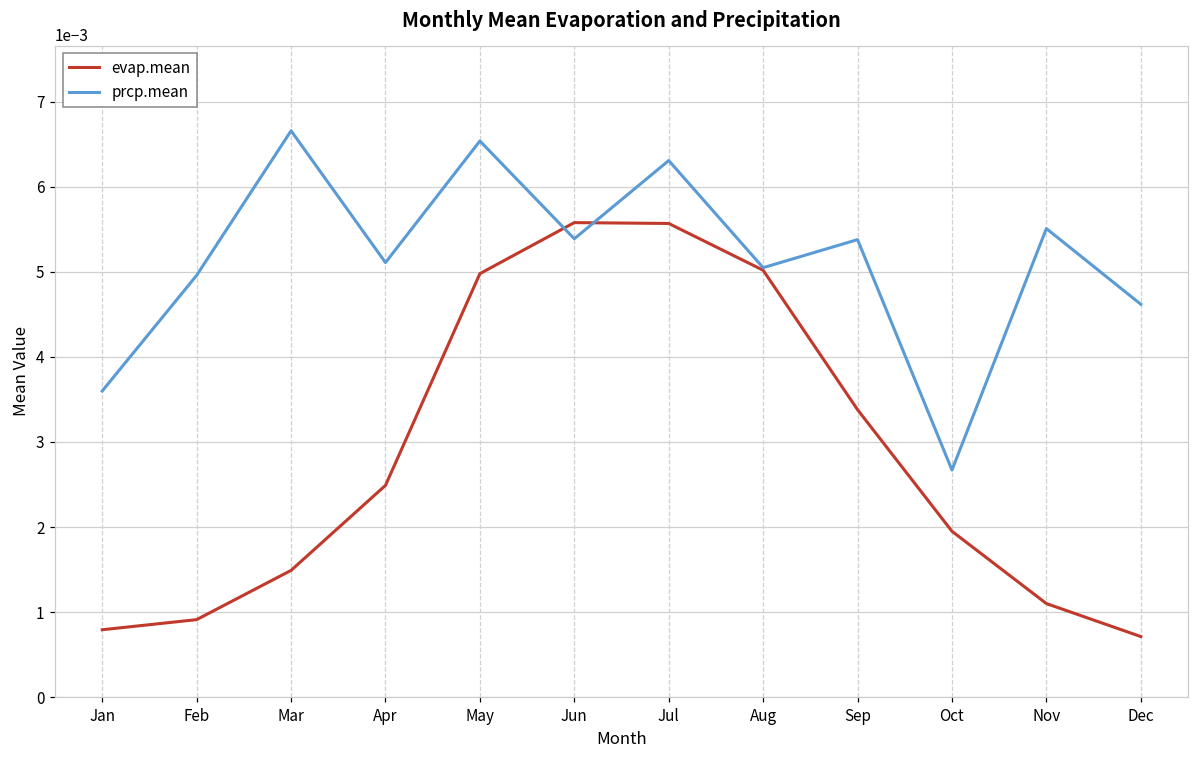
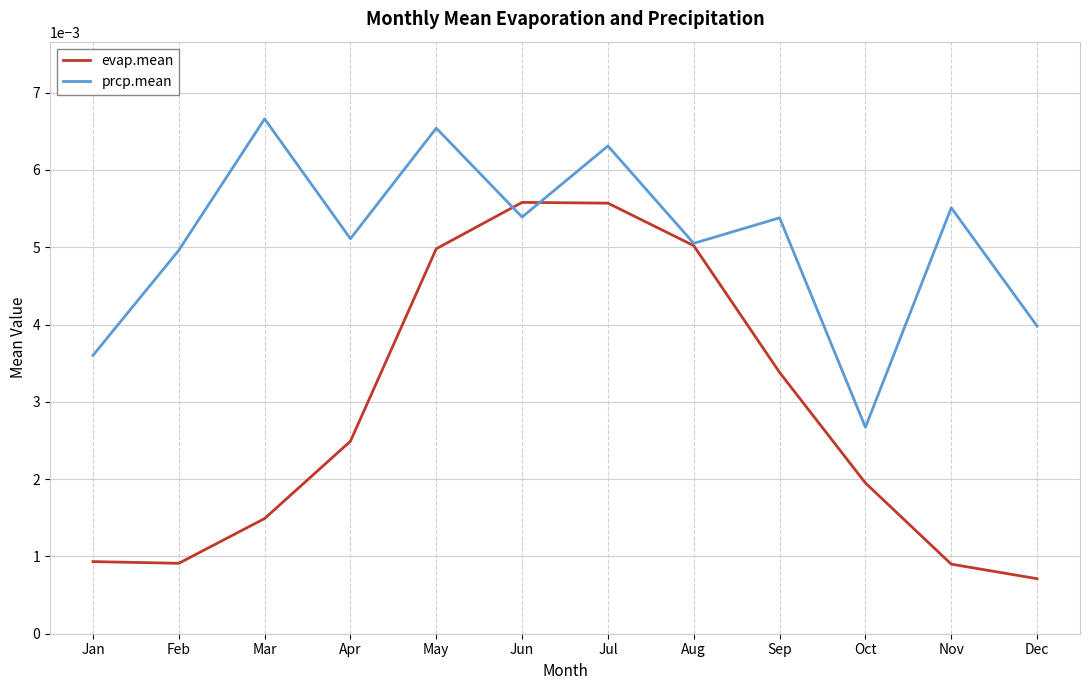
evap.mean, Jan: 0.0008 -> 0.0009
evap.mean, Nov: 0.0011 -> 0.0009
prcp.mean, Dec: 0.0046 -> 0.0040
